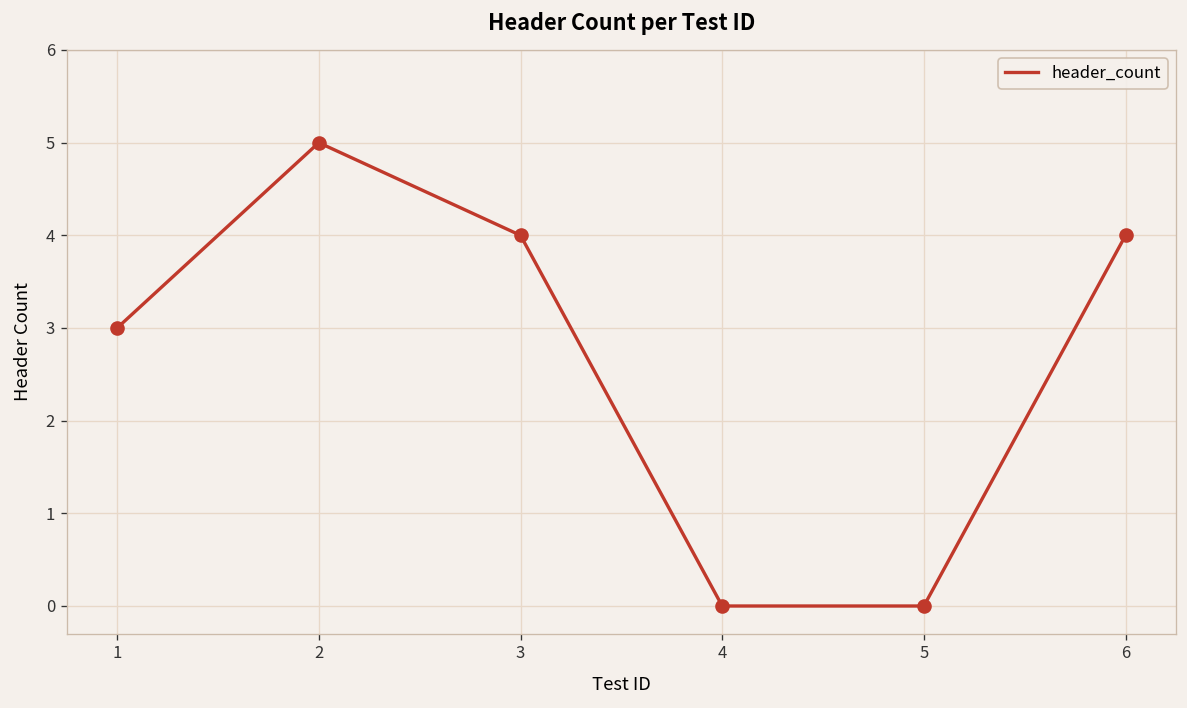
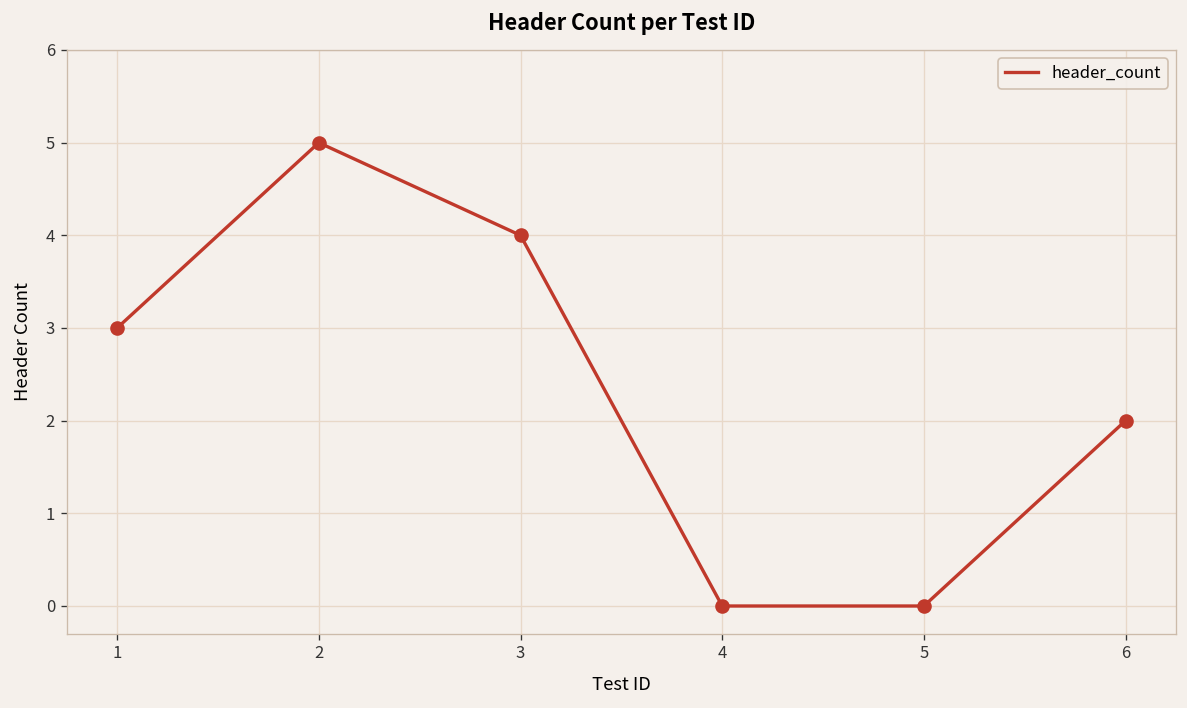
6: 4 -> 2
